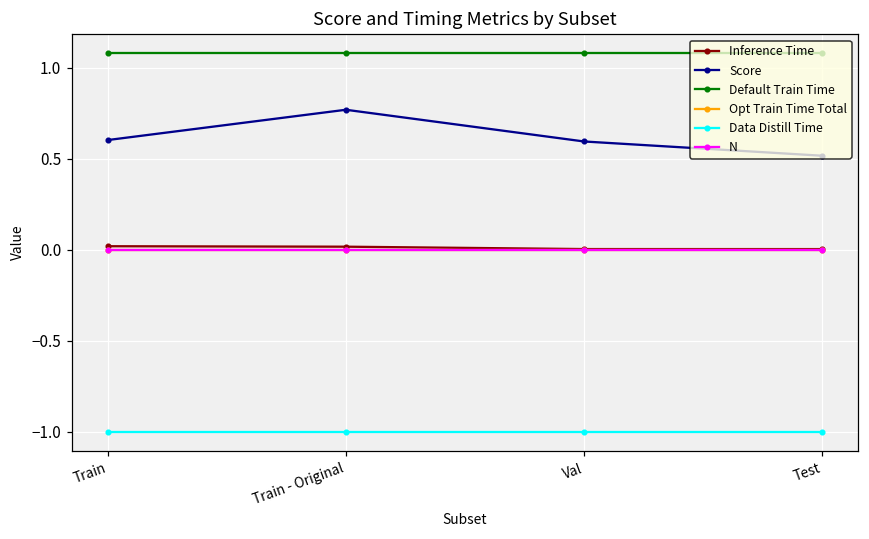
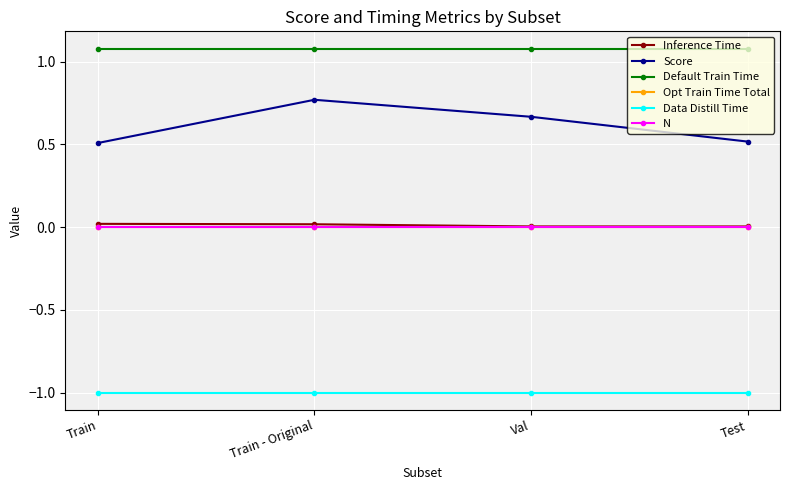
Score, Train: 0.60 -> 0.51
Score, Val: 0.60 -> 0.67
